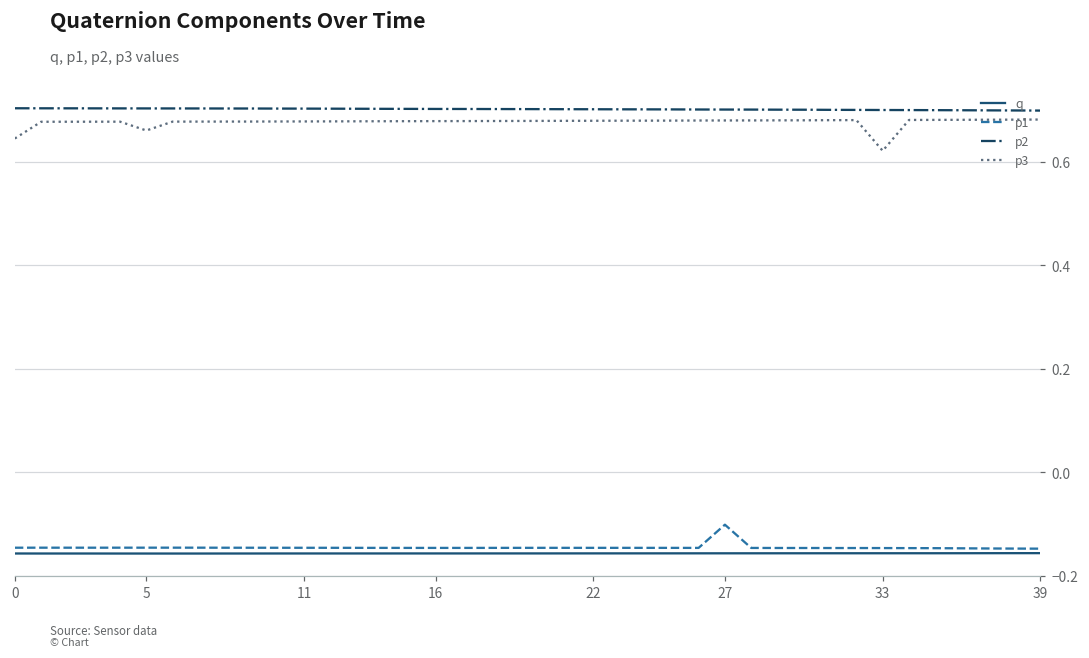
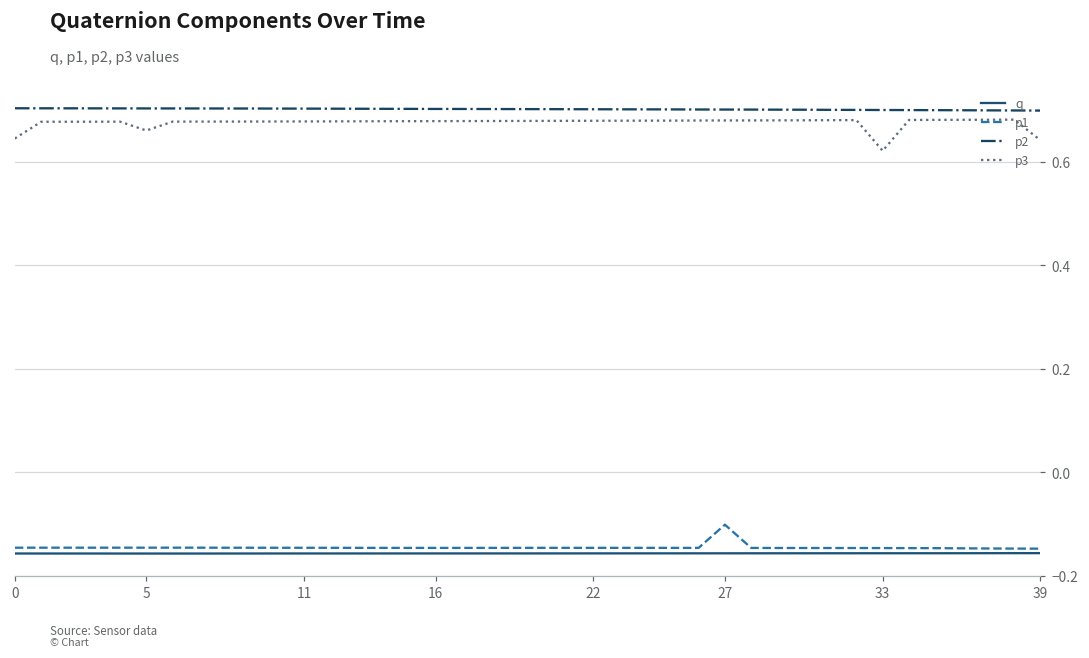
p3, 39: 0.68 -> 0.64
